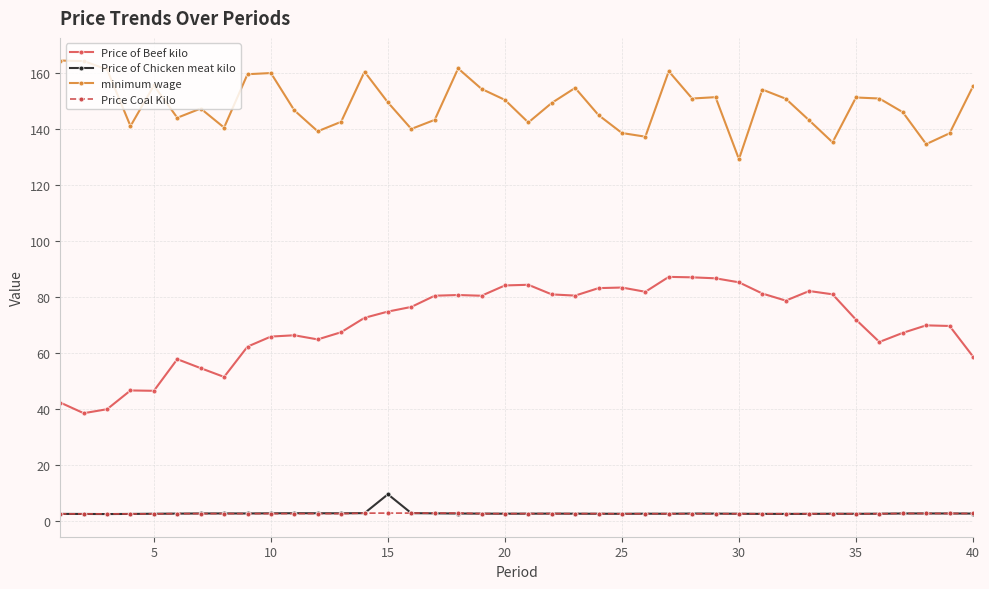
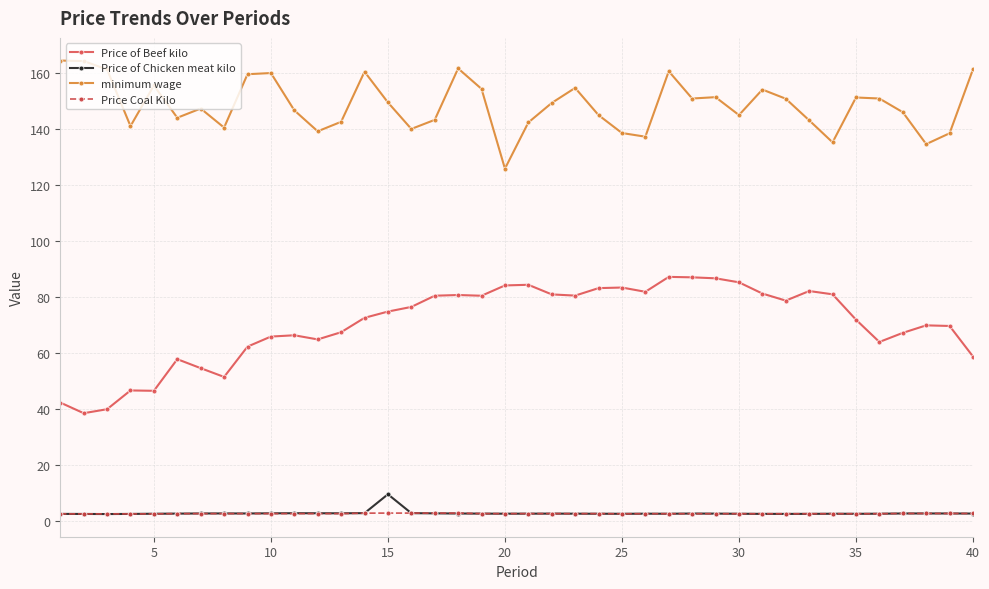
minimum wage, 20: 150 -> 126
minimum wage, 30: 129 -> 145
minimum wage, 40: 155 -> 161
